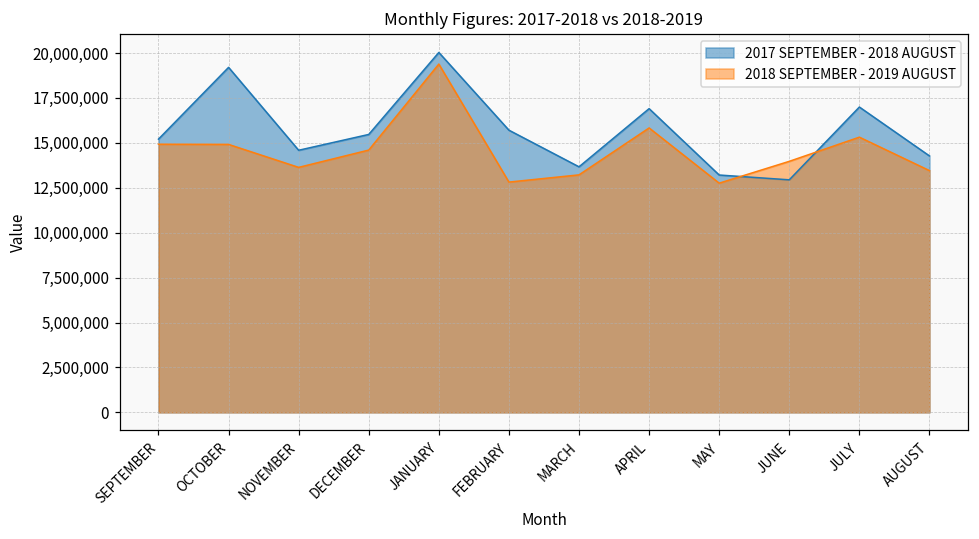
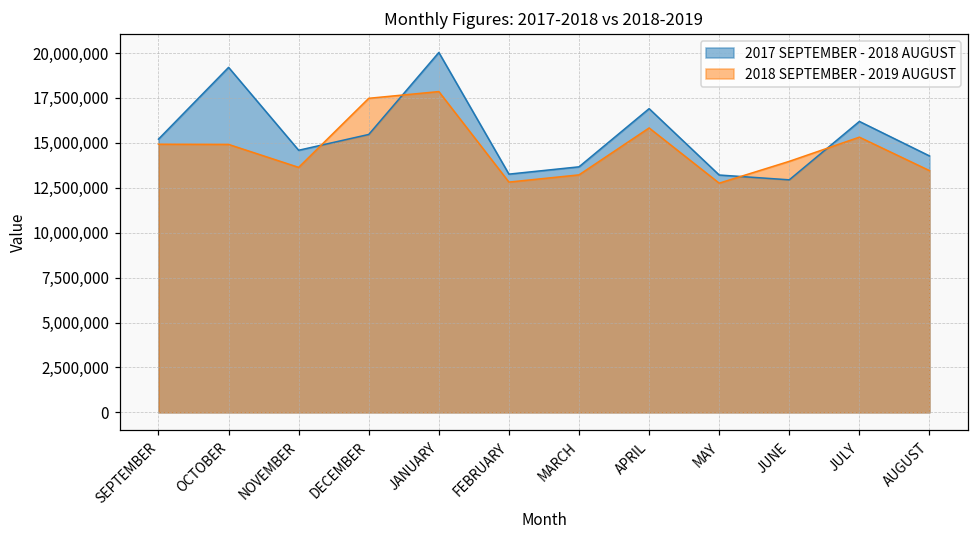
2018 SEPTEMBER - 2019 AUGUST, DECEMBER: 14,600,000 -> 17,500,000
2018 SEPTEMBER - 2019 AUGUST, JANUARY: 19,400,000 -> 17,900,000
2017 SEPTEMBER - 2018 AUGUST, FEBRUARY: 15,700,000 -> 13,300,000
2017 SEPTEMBER - 2018 AUGUST, JULY: 17,000,000 -> 16,200,000
